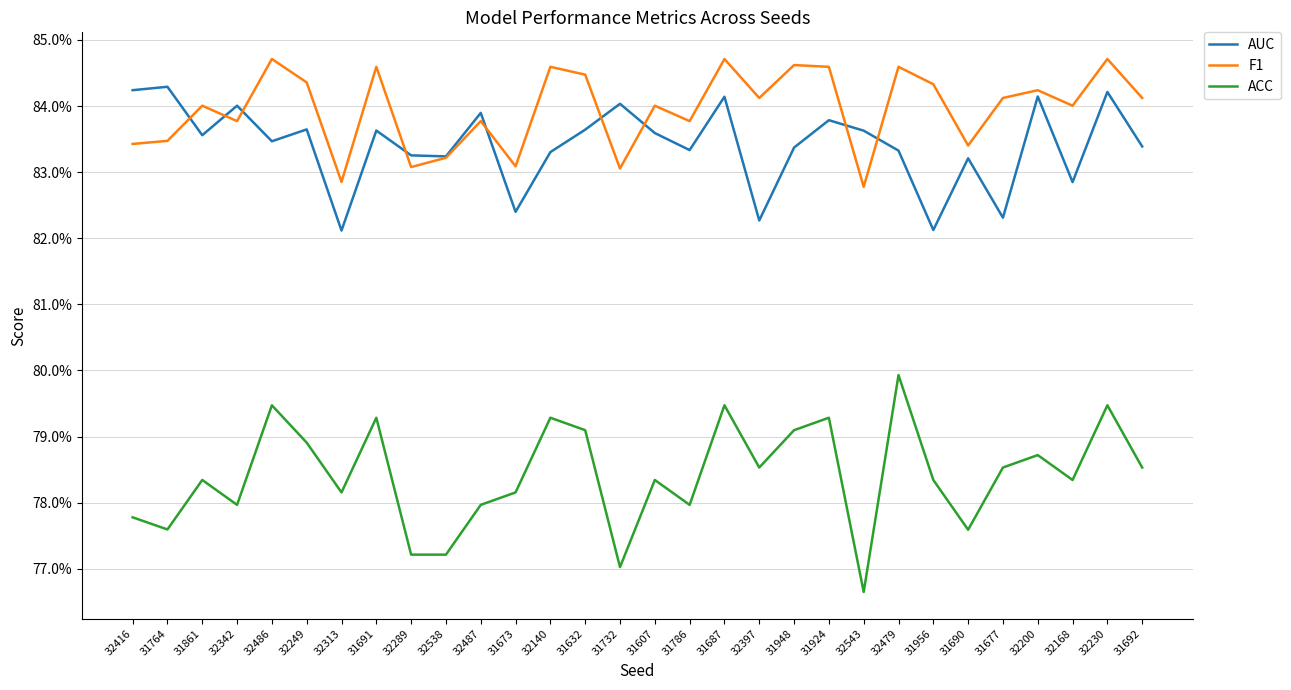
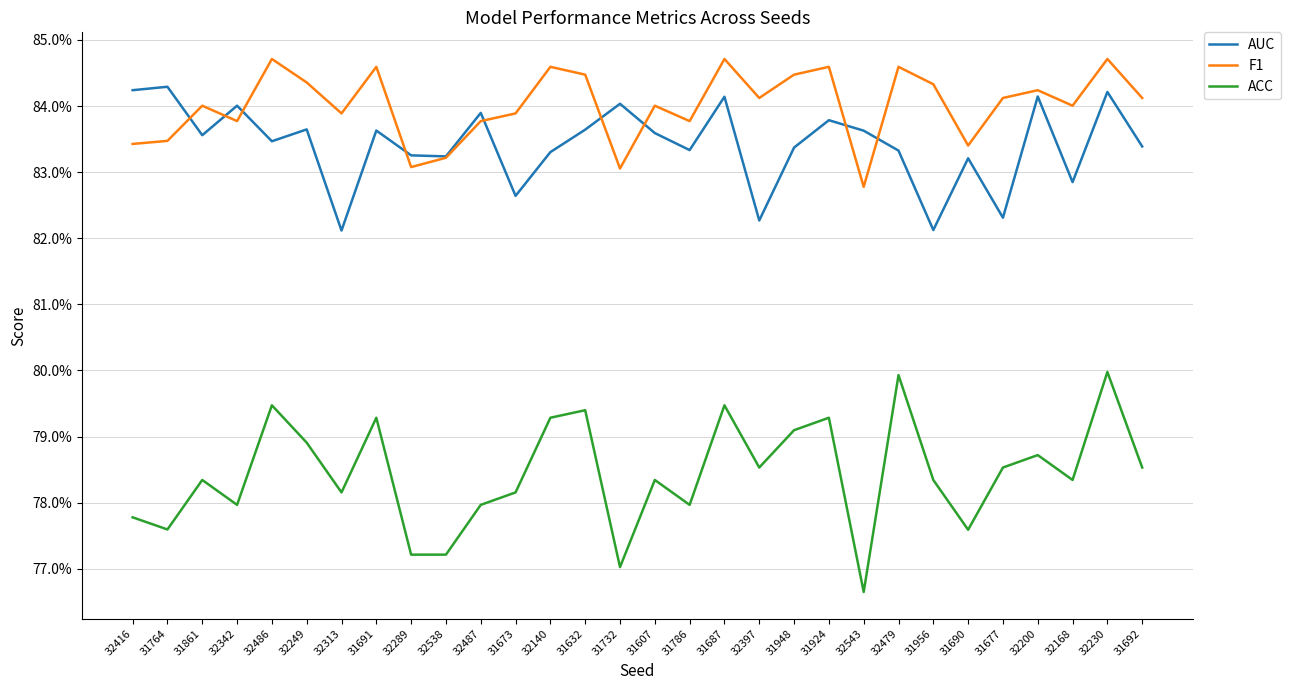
F1, 32313: 82.9% -> 83.9%
AUC, 31673: 82.4% -> 82.6%
F1, 31673: 83.1% -> 83.9%
ACC, 31632: 79.1% -> 79.4%
F1, 31948: 84.6% -> 84.5%
ACC, 32230: 79.5% -> 80.0%
